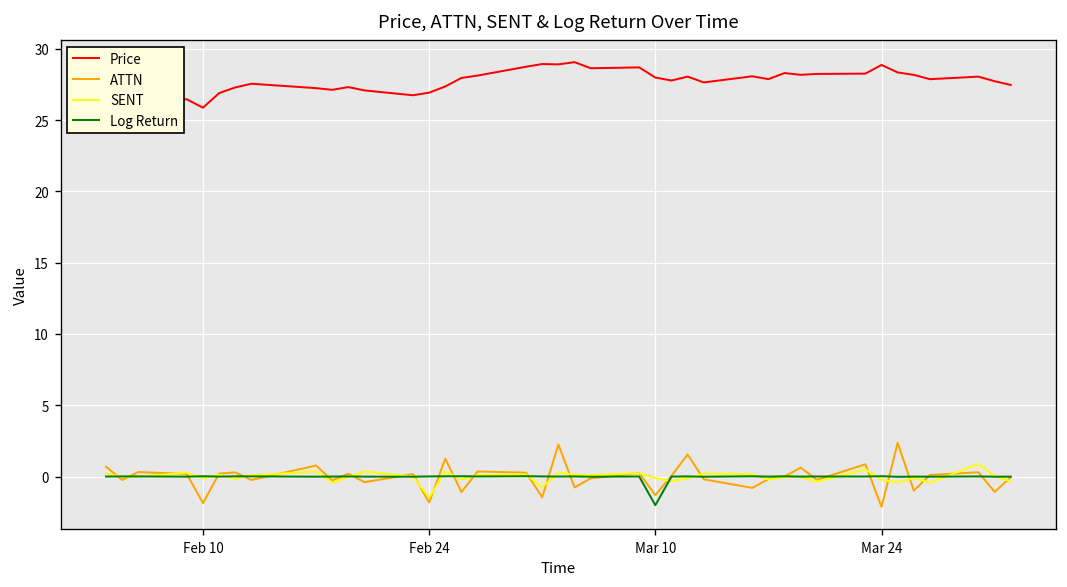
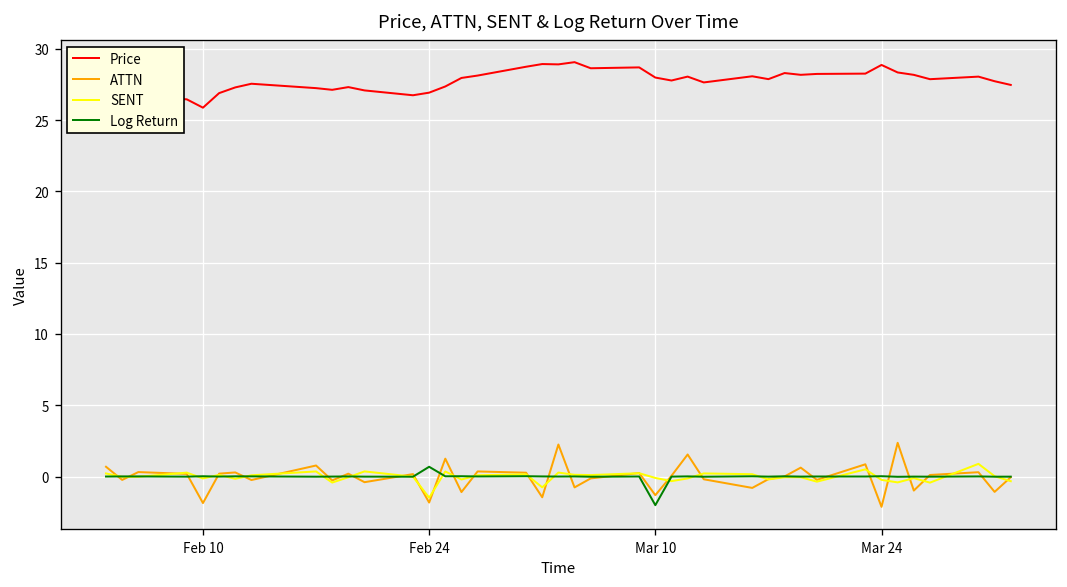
Log Return, Feb 24: 0.0 -> 0.7
